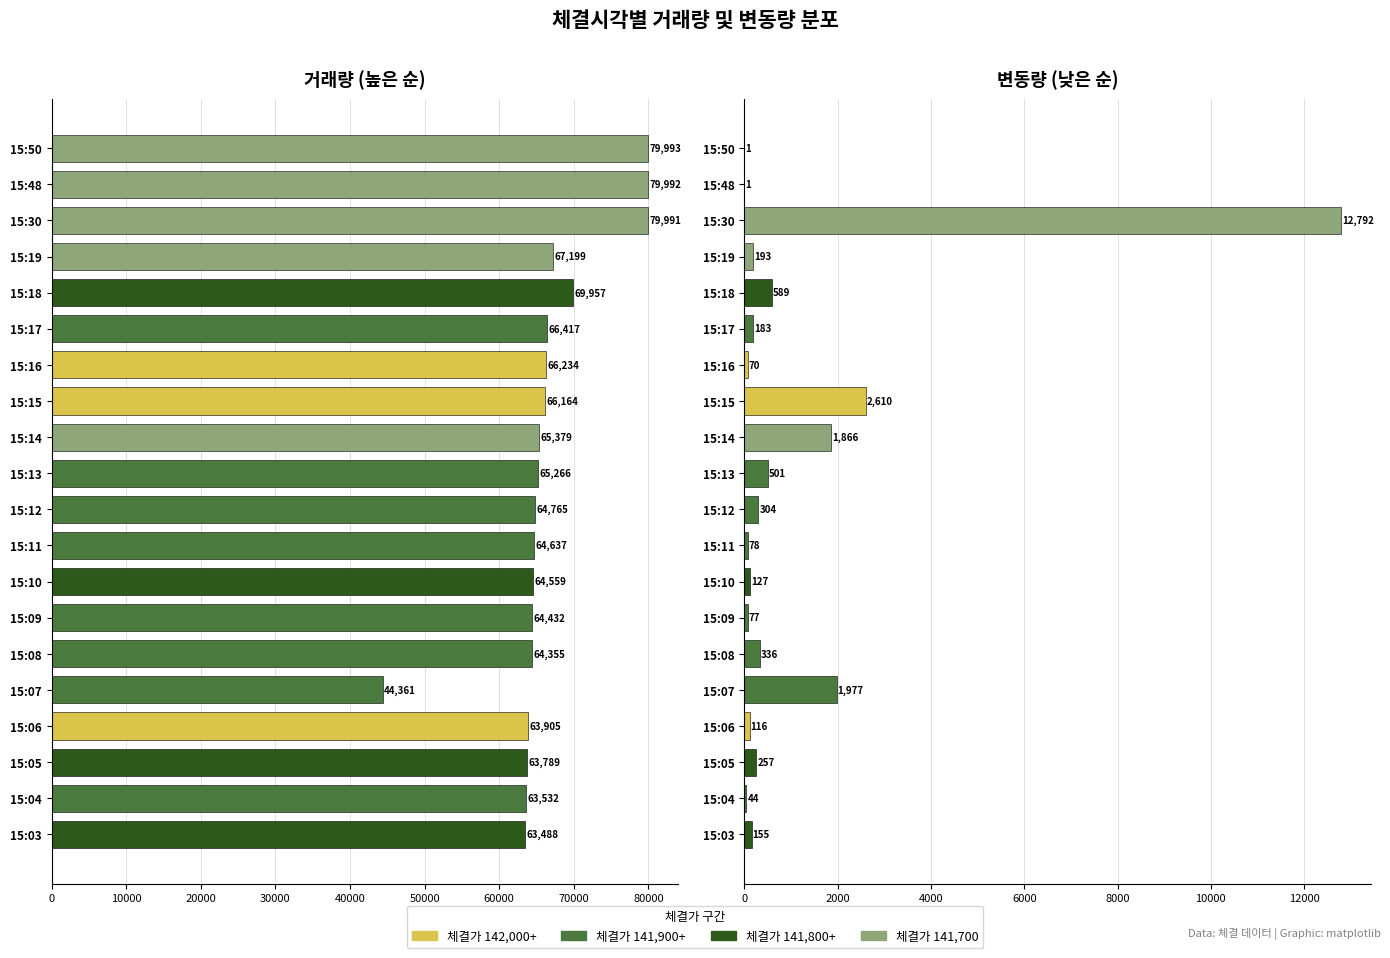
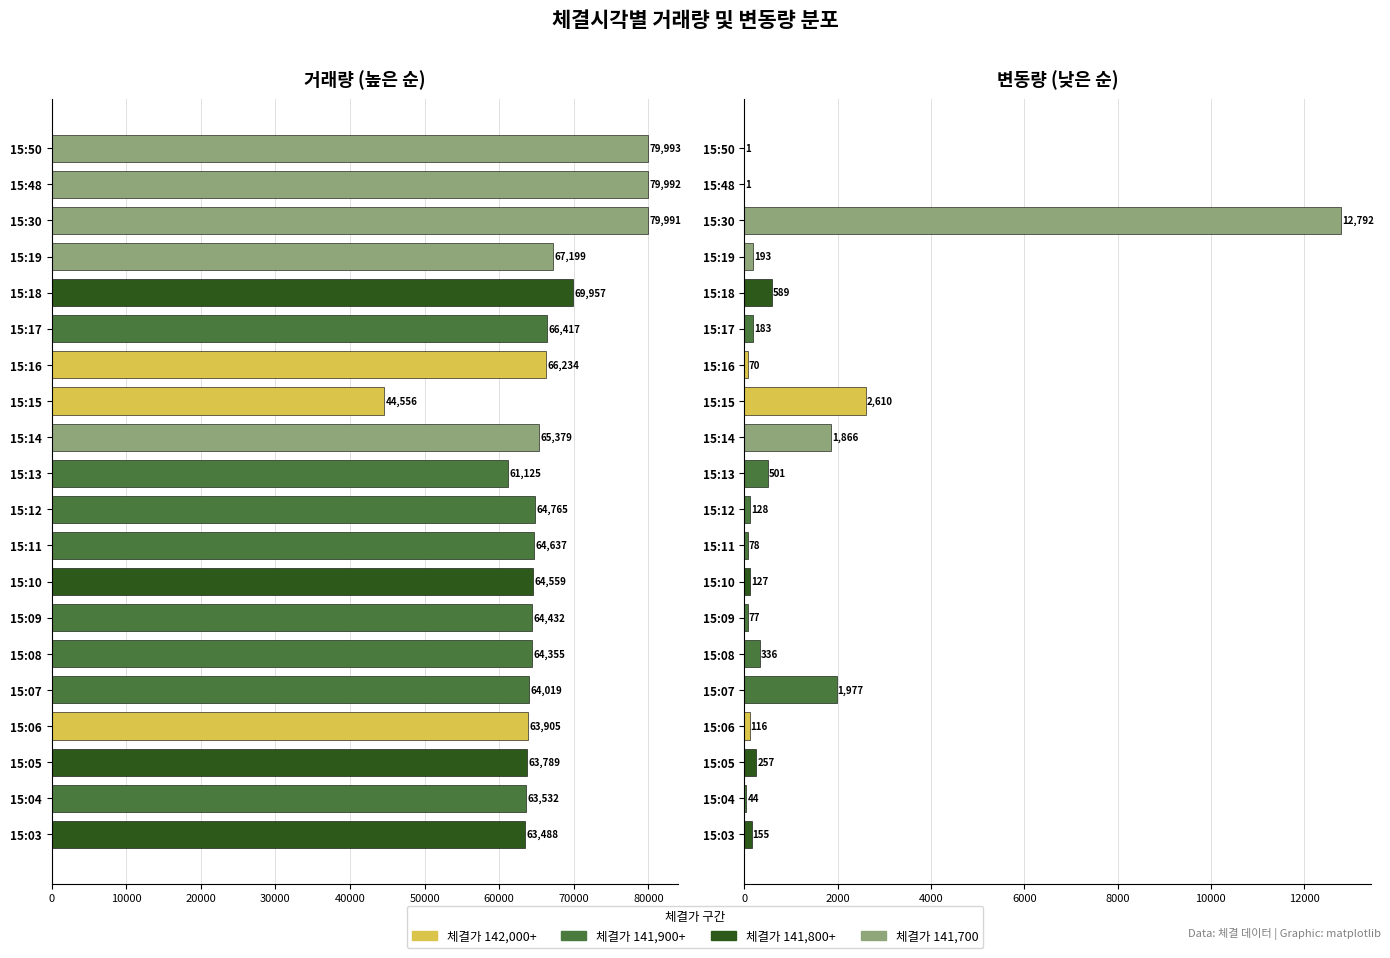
거래량 (높은 순), 15:15: 66,164 -> 44,556
거래량 (높은 순), 15:13: 65,266 -> 61,125
거래량 (높은 순), 15:07: 44,361 -> 64,019
변동량 (낮은 순), 15:12: 304 -> 128
